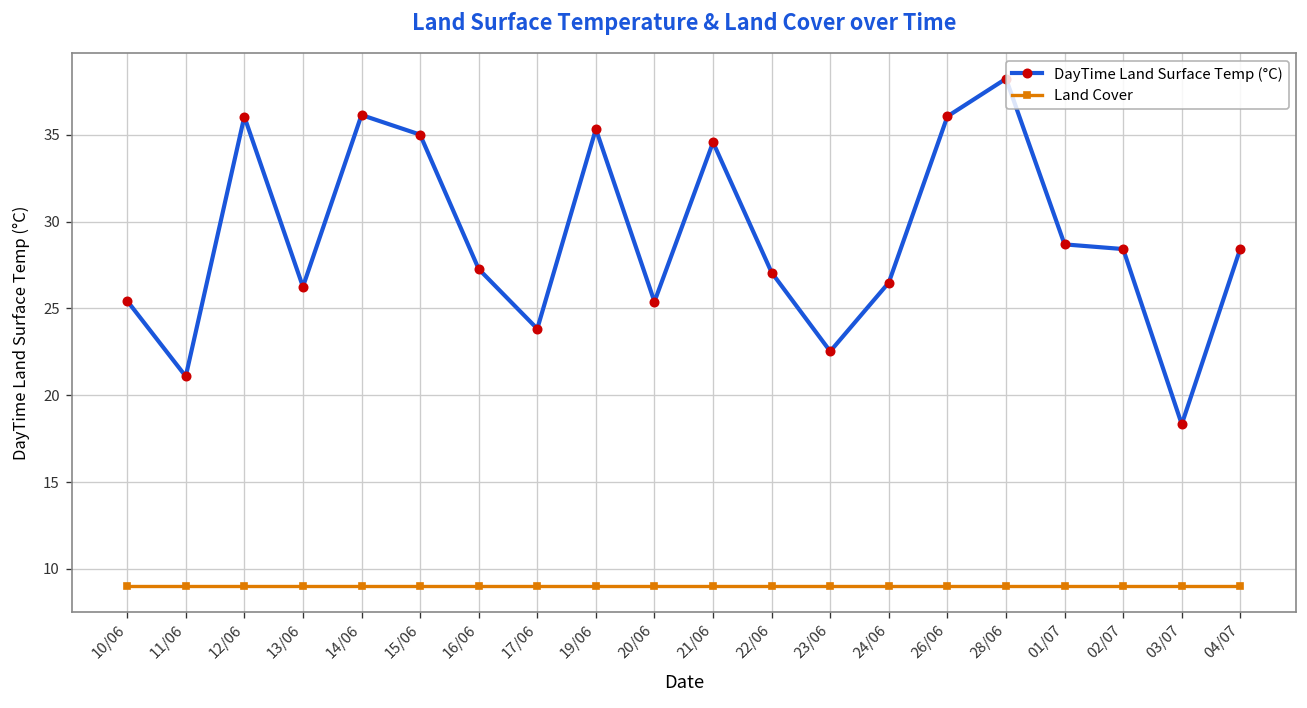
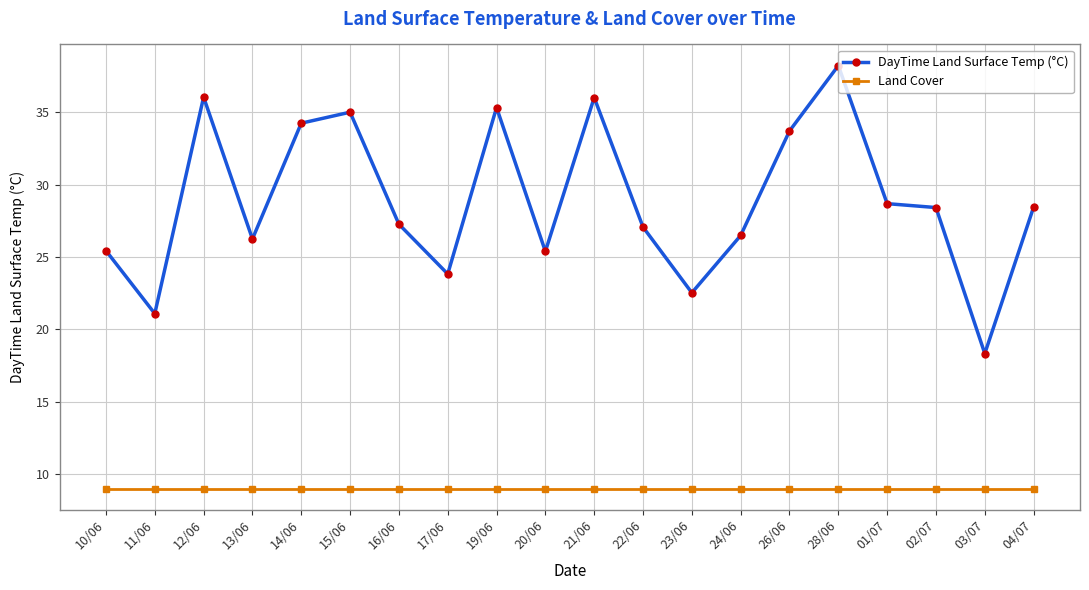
DayTime Land Surface Temp (°C), 14/06: 36.1 -> 34.3
DayTime Land Surface Temp (°C), 21/06: 34.6 -> 36.0
DayTime Land Surface Temp (°C), 26/06: 36.1 -> 33.7
